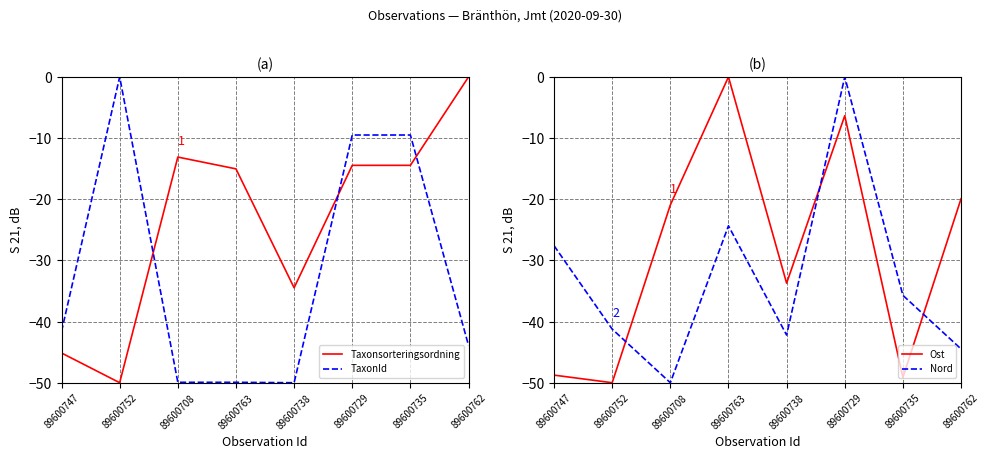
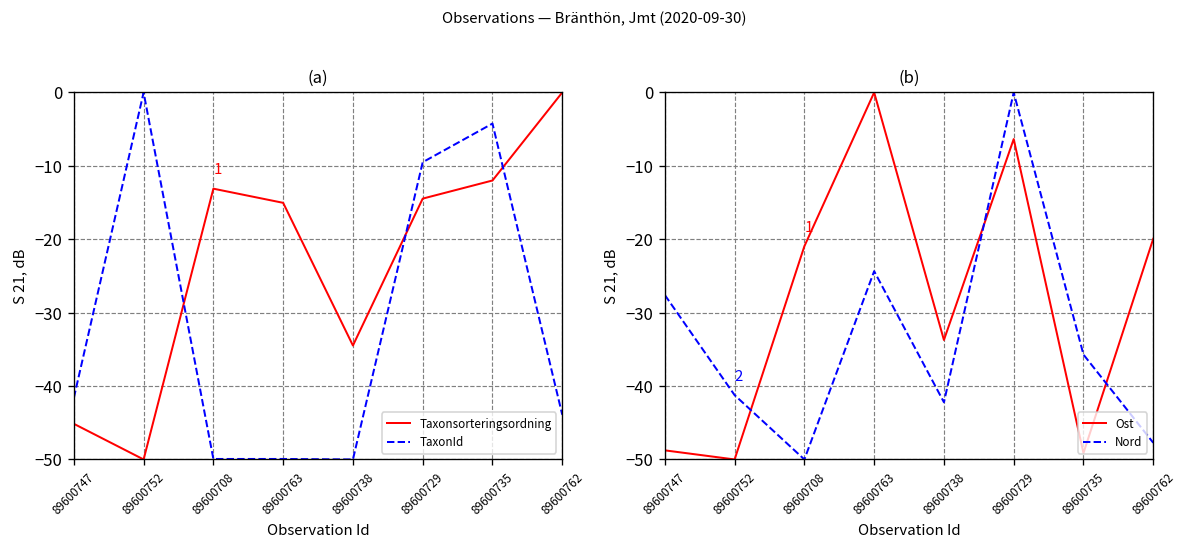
(a), Taxonsorteringsordning, 89600735: -14 -> -12
(a), TaxonId, 89600735: -10 -> -4
(b), Nord, 89600762: -44 -> -48
